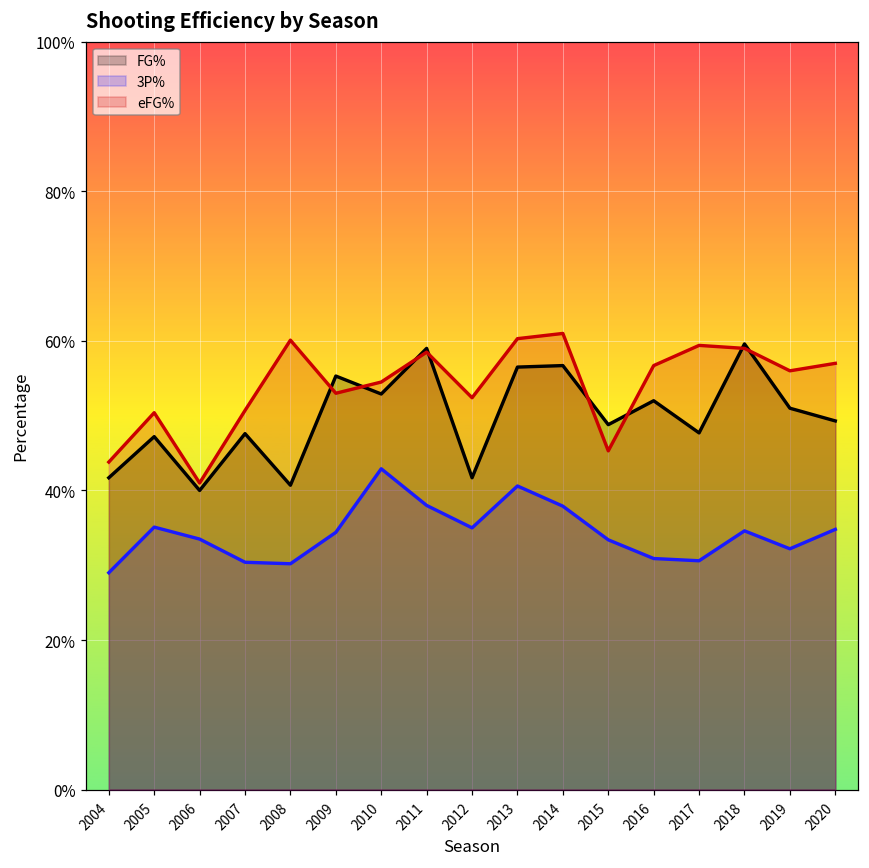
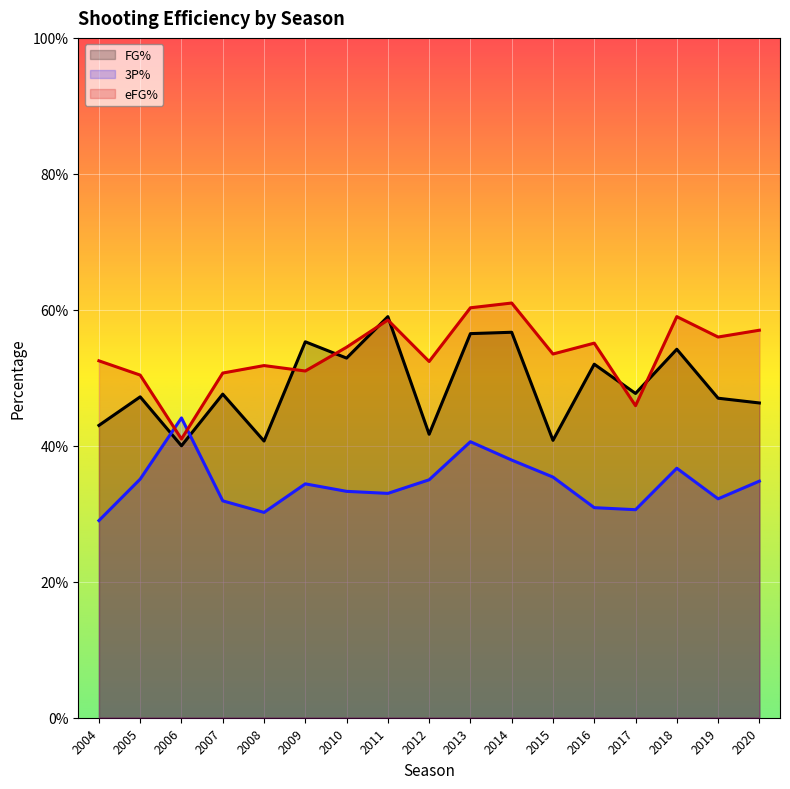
FG%, 2004: 42% -> 43%
eFG%, 2004: 44% -> 53%
3P%, 2006: 34% -> 44%
3P%, 2007: 30% -> 32%
eFG%, 2008: 60% -> 52%
eFG%, 2009: 53% -> 51%
3P%, 2010: 43% -> 33%
3P%, 2011: 38% -> 33%
FG%, 2015: 49% -> 41%
3P%, 2015: 33% -> 35%
eFG%, 2015: 45% -> 54%
eFG%, 2016: 57% -> 55%
eFG%, 2017: 59% -> 46%
FG%, 2018: 60% -> 54%
3P%, 2018: 35% -> 37%
FG%, 2019: 51% -> 47%
FG%, 2020: 49% -> 46%
